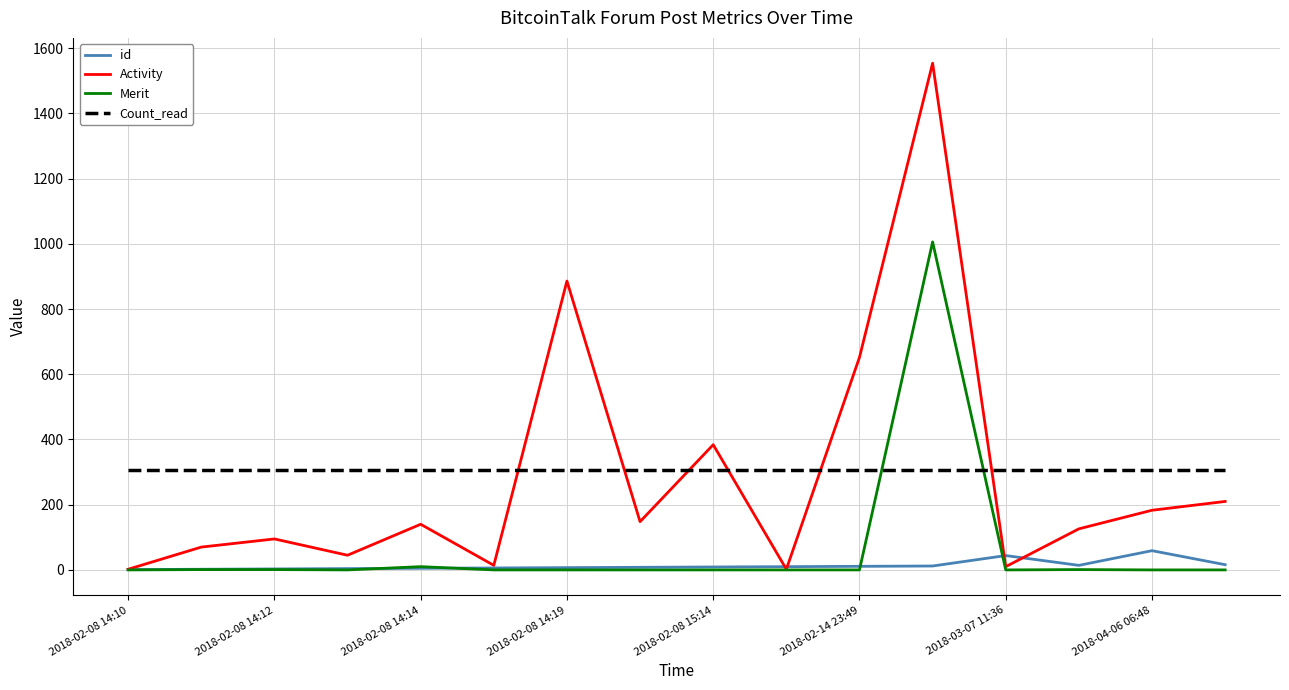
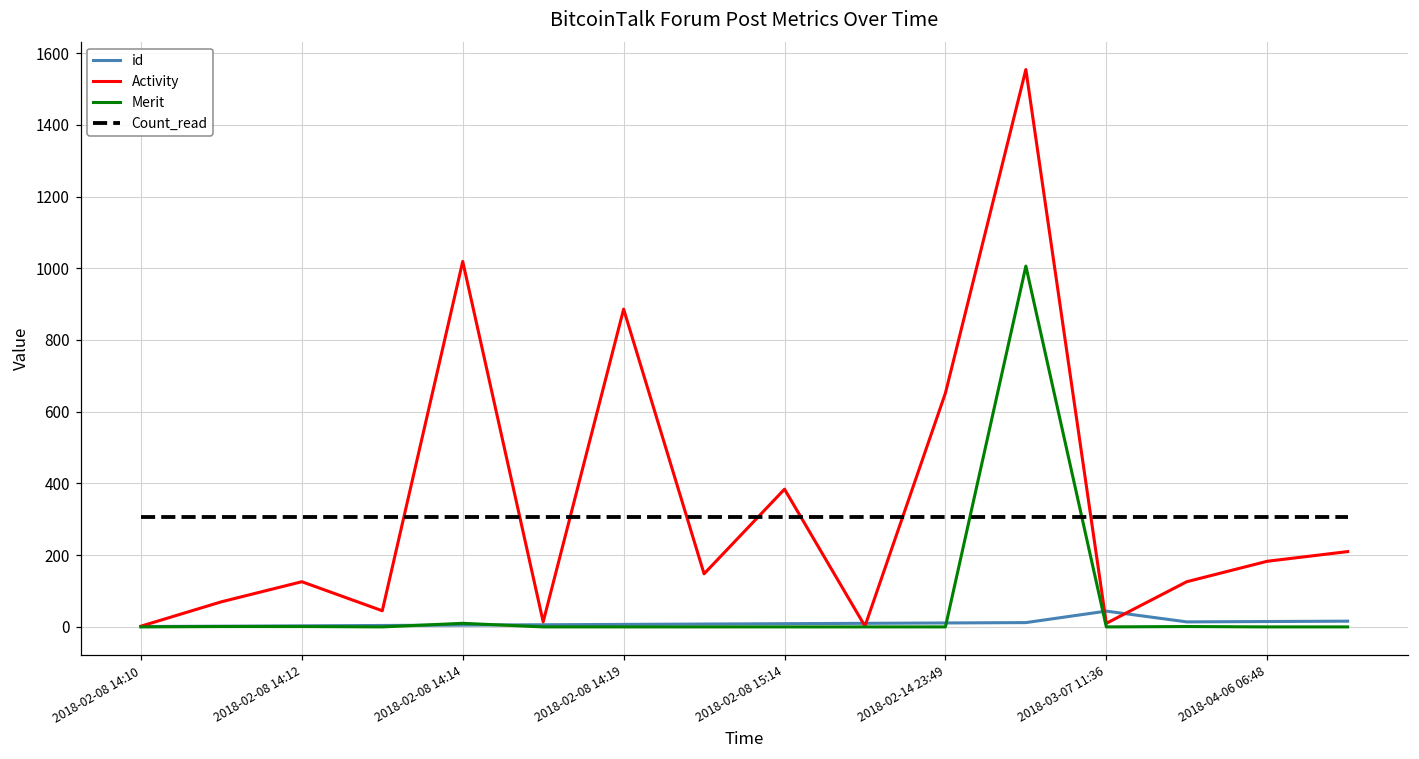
Activity, 2018-02-08 14:12: 100 -> 130
Activity, 2018-02-08 14:14: 140 -> 1020
id, 2018-04-06 06:48: 60 -> 20
